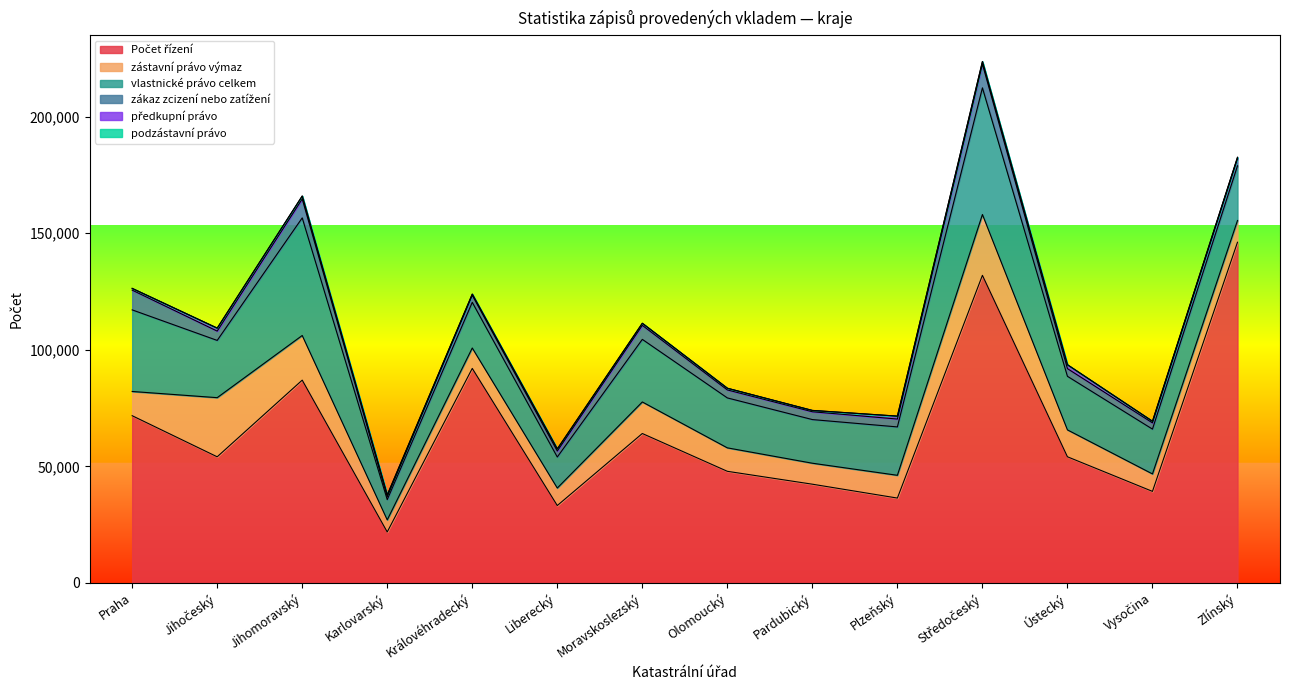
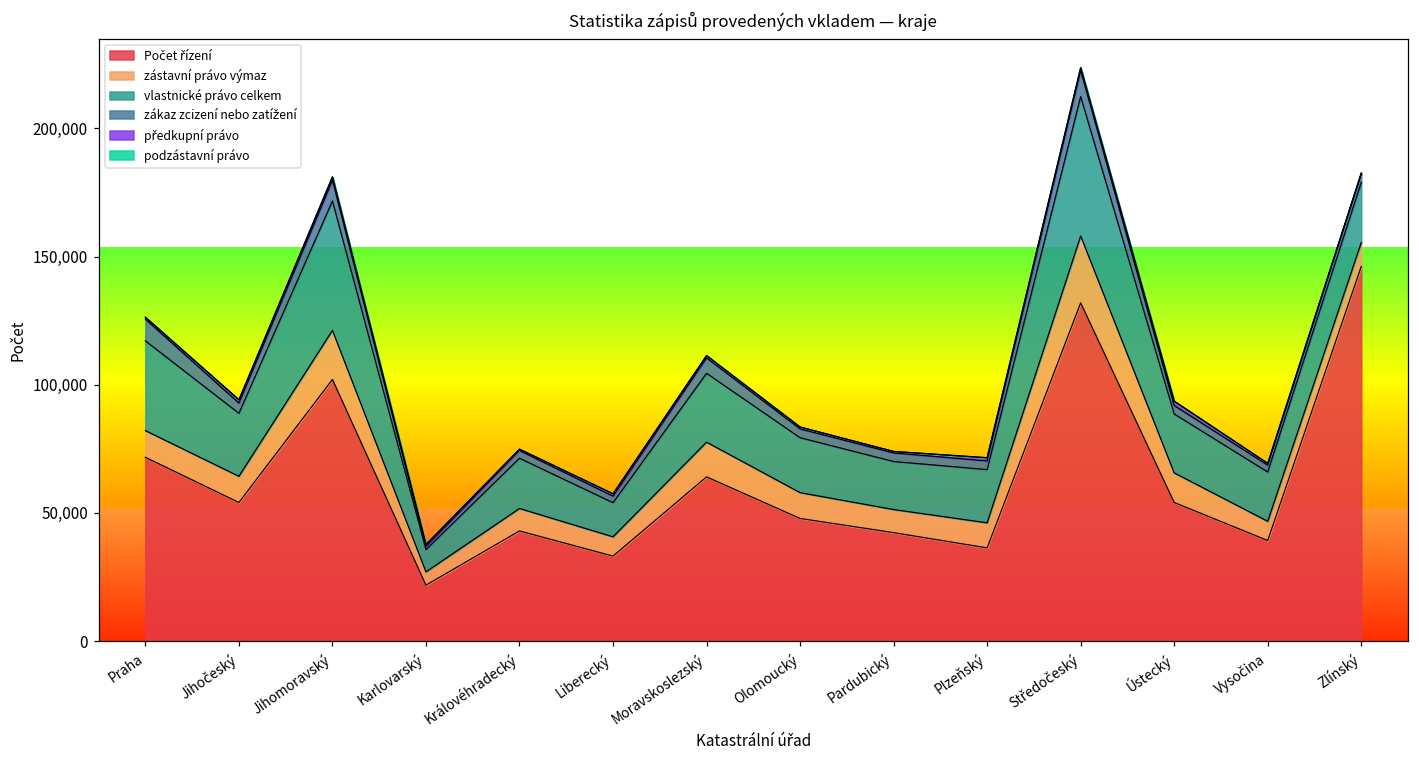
zástavní právo výmaz, Jihočeský: 25,000 -> 10,000
Počet řízení, Jihomoravský: 87,000 -> 102,000
Počet řízení, Královéhradecký: 92,000 -> 43,000
